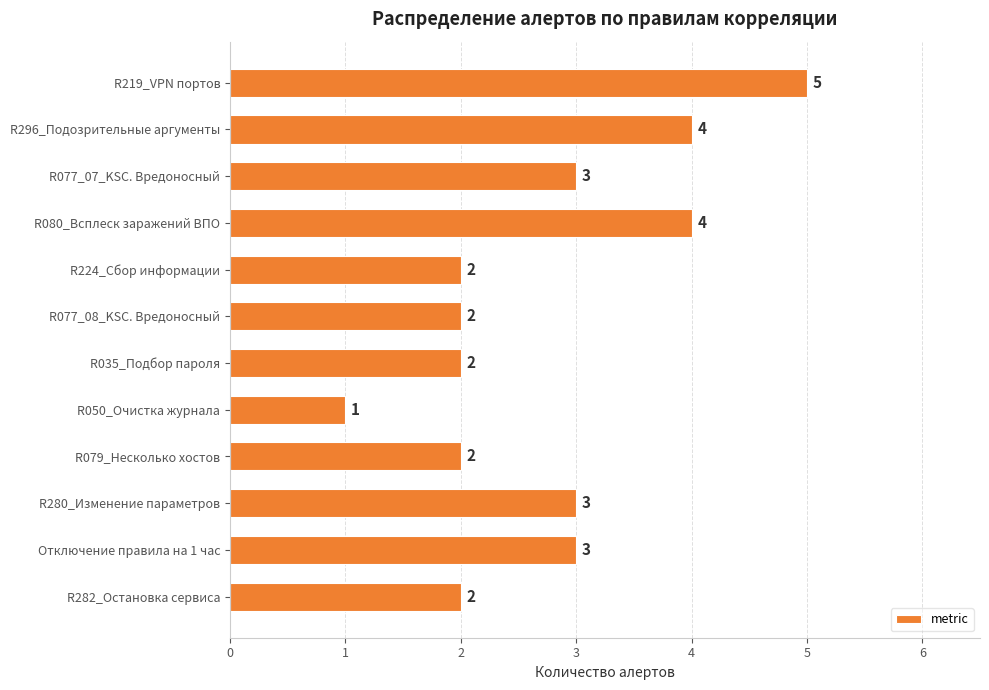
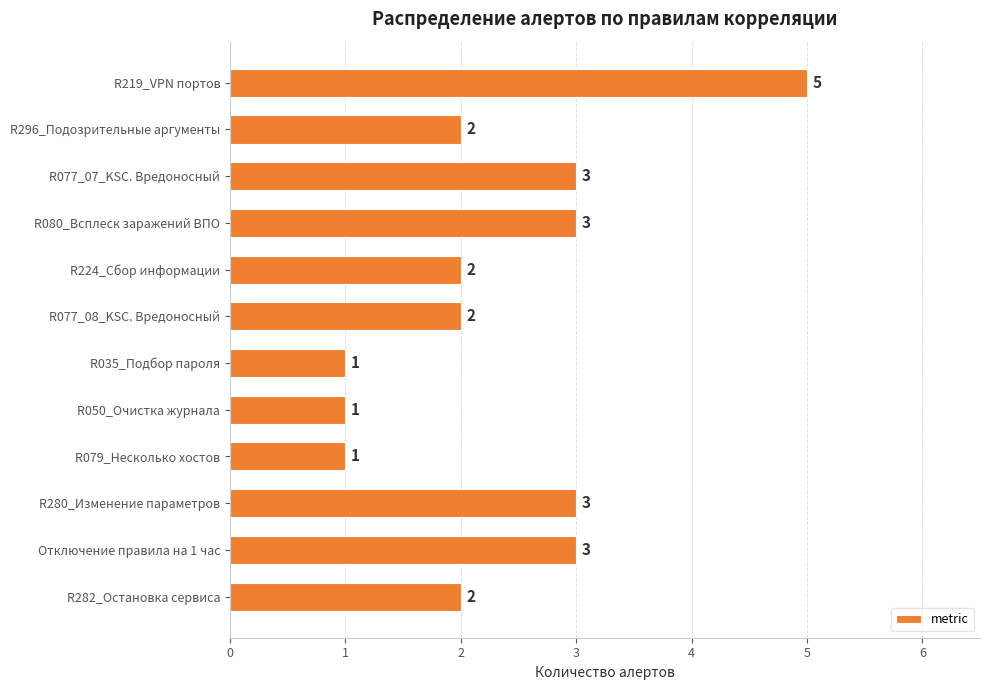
R296_Подозрительные аргументы: 4 -> 2
R080_Всплеск заражений ВПО: 4 -> 3
R035_Подбор пароля: 2 -> 1
R079_Несколько хостов: 2 -> 1
